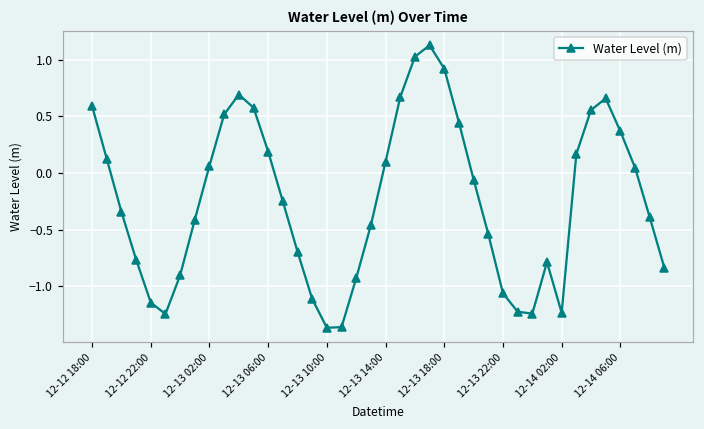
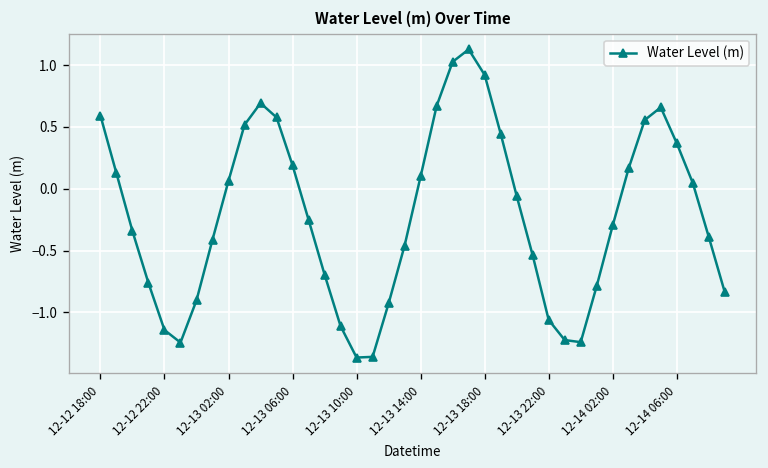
12-14 02:00: -1.23 -> -0.30
